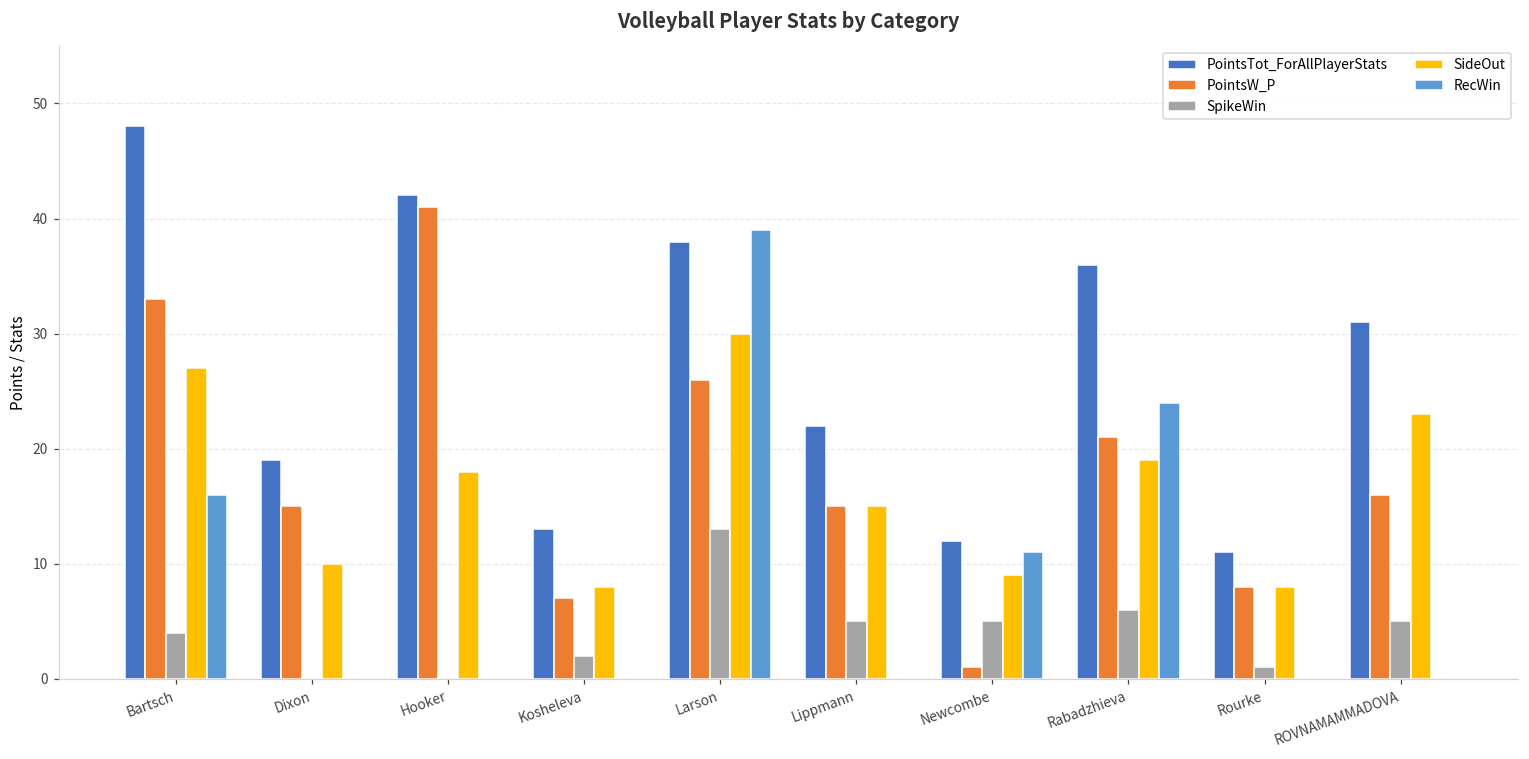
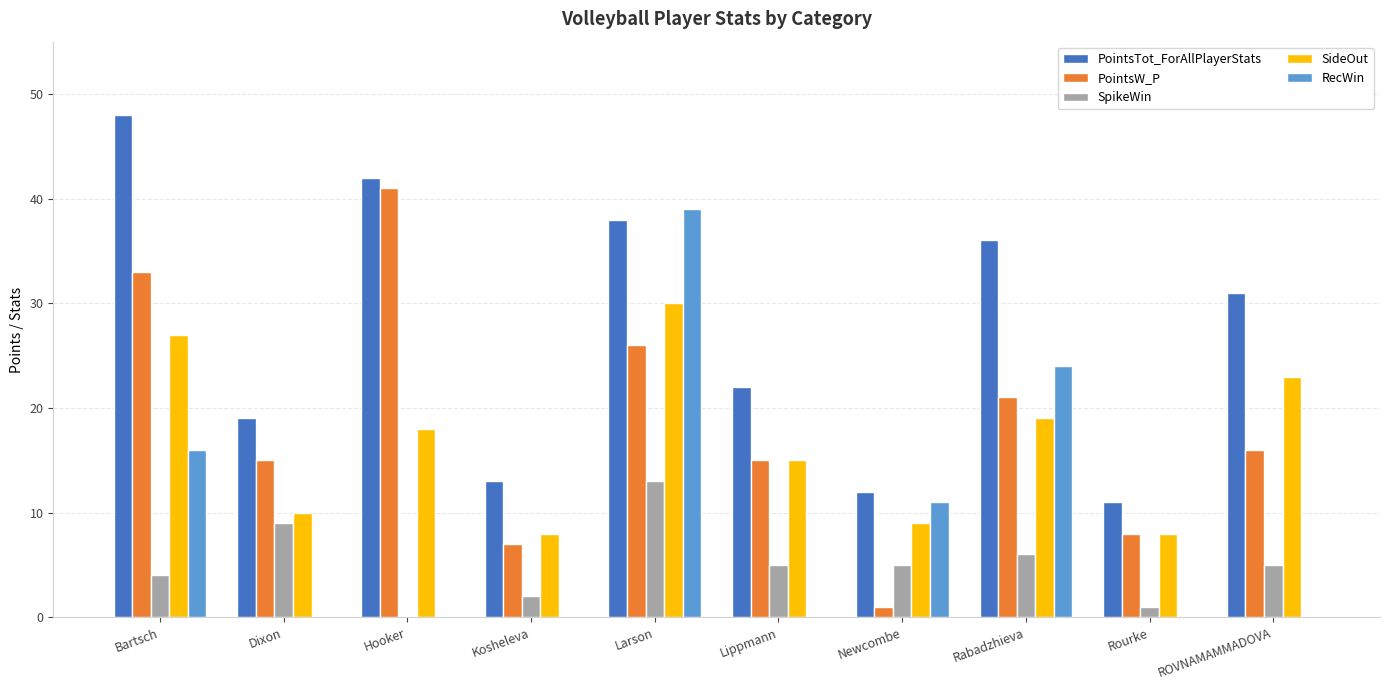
SpikeWin, Dixon: 0 -> 9
